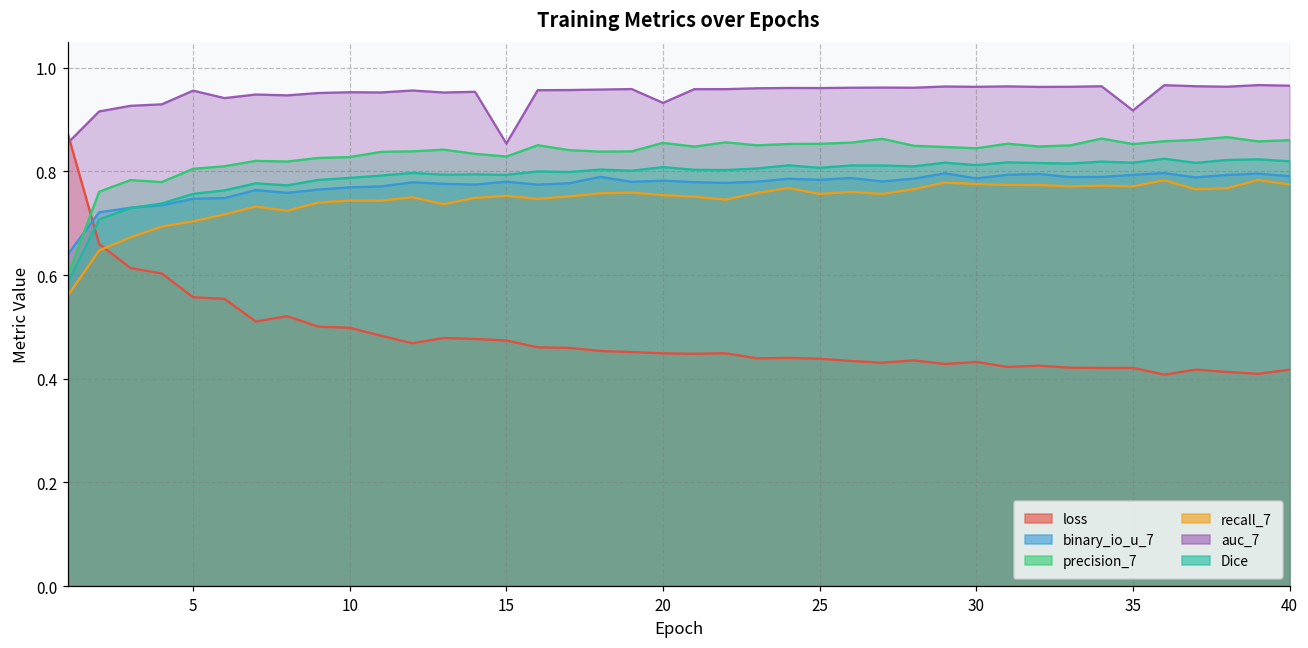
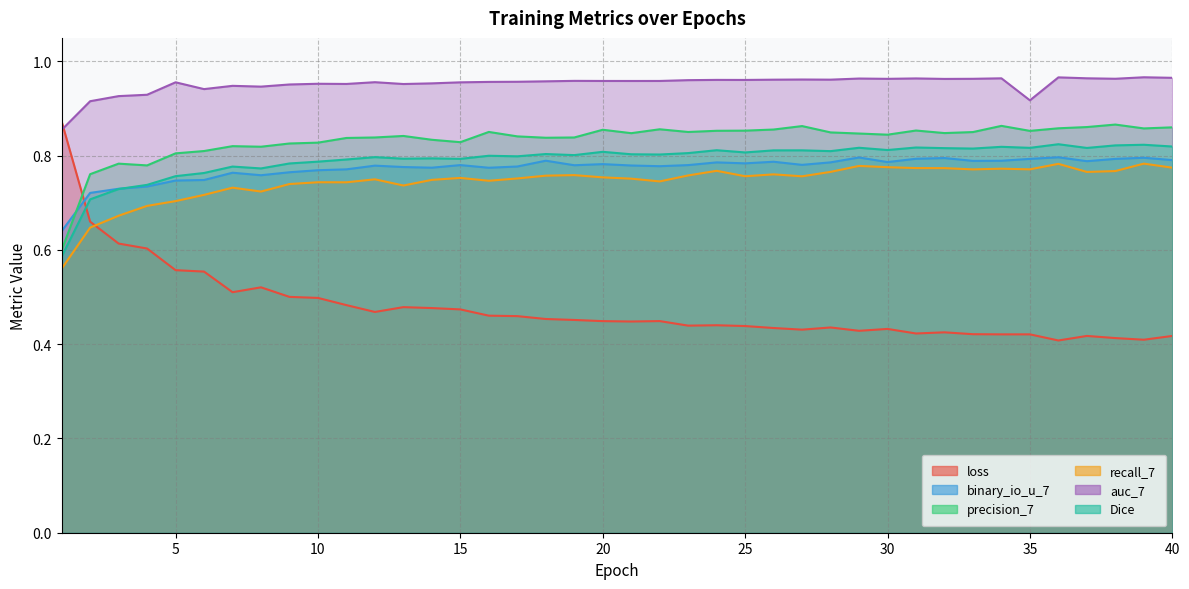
auc_7, 15: 0.85 -> 0.96
auc_7, 20: 0.93 -> 0.96
